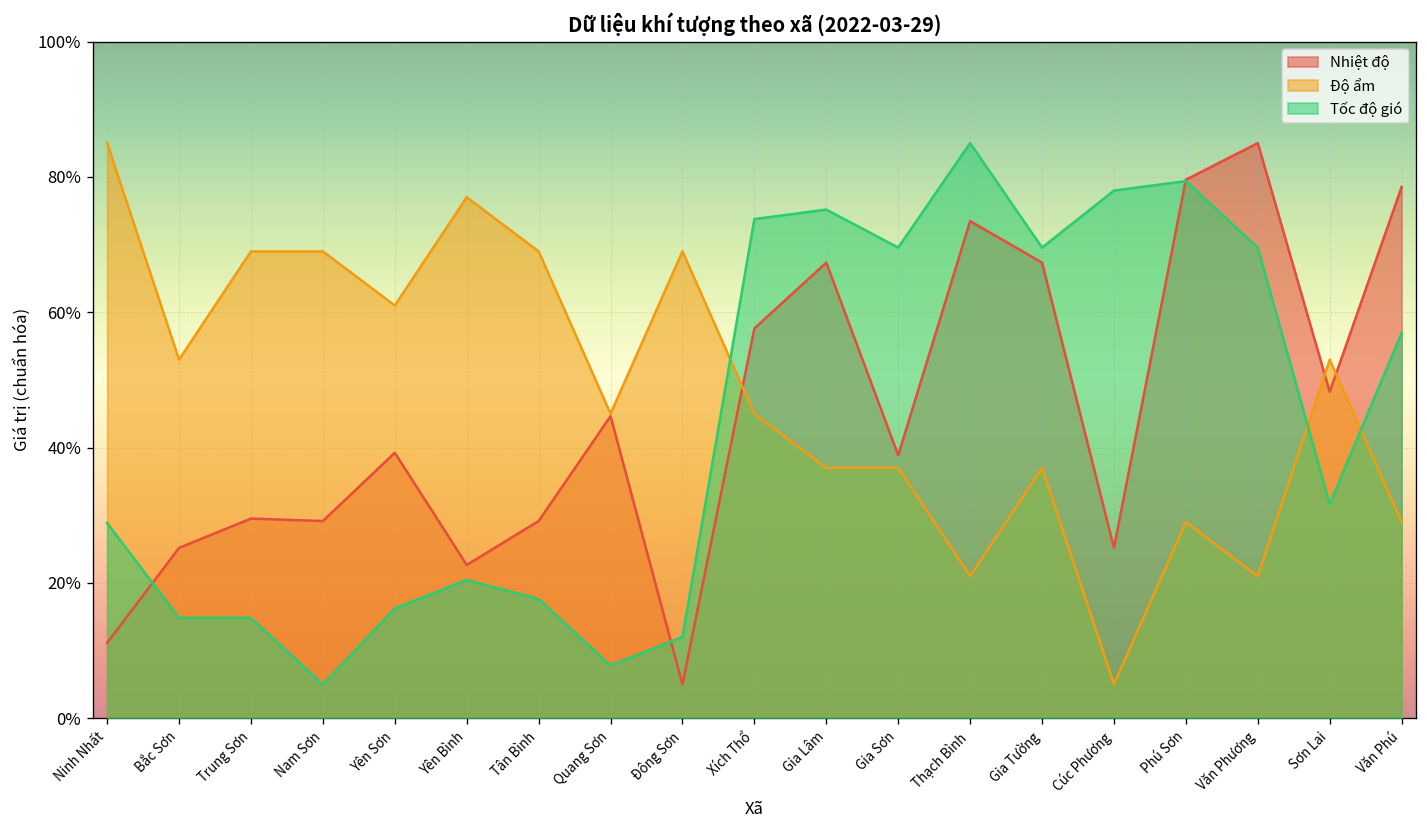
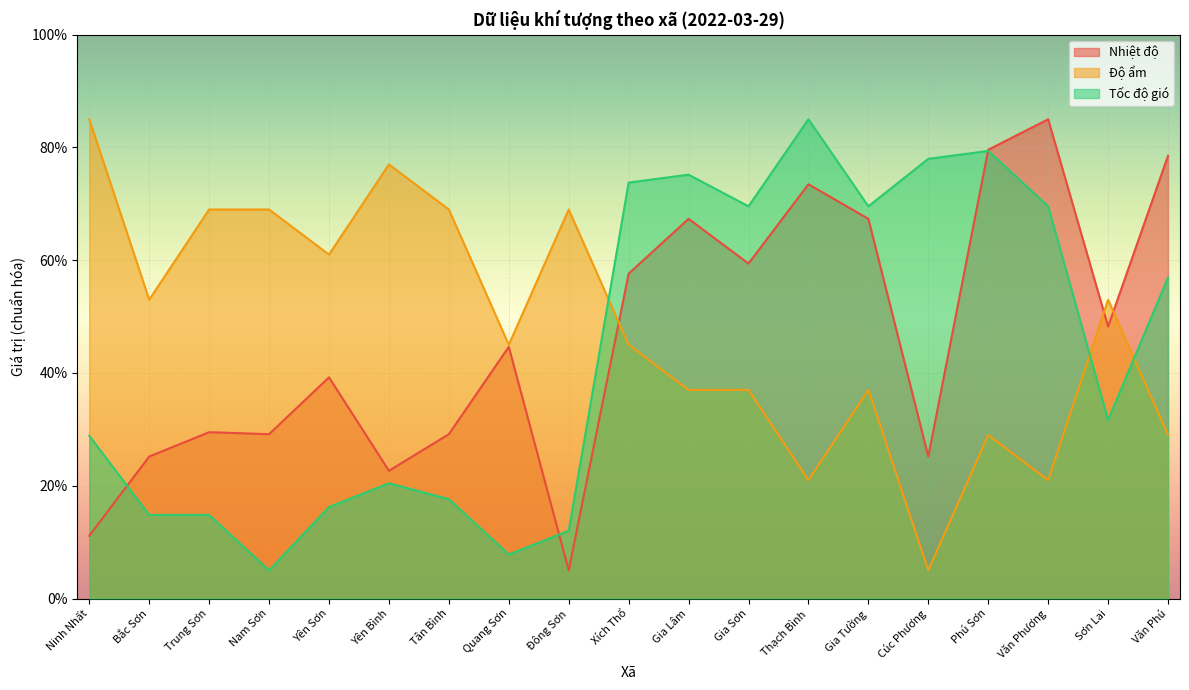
Nhiệt độ, Gia Sơn: 39% -> 59%
